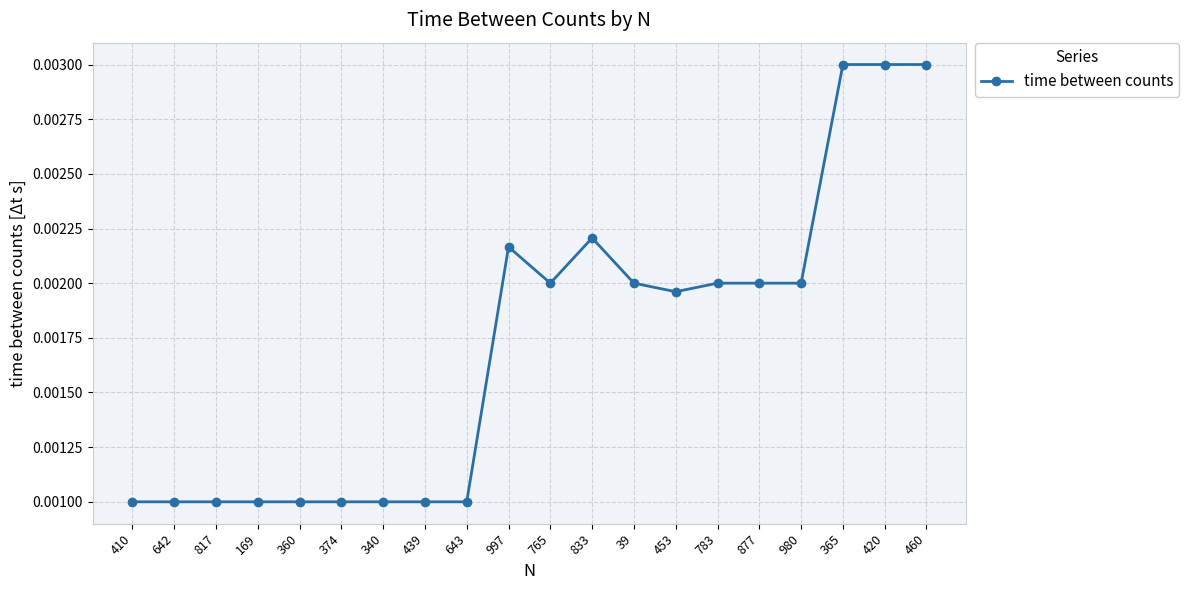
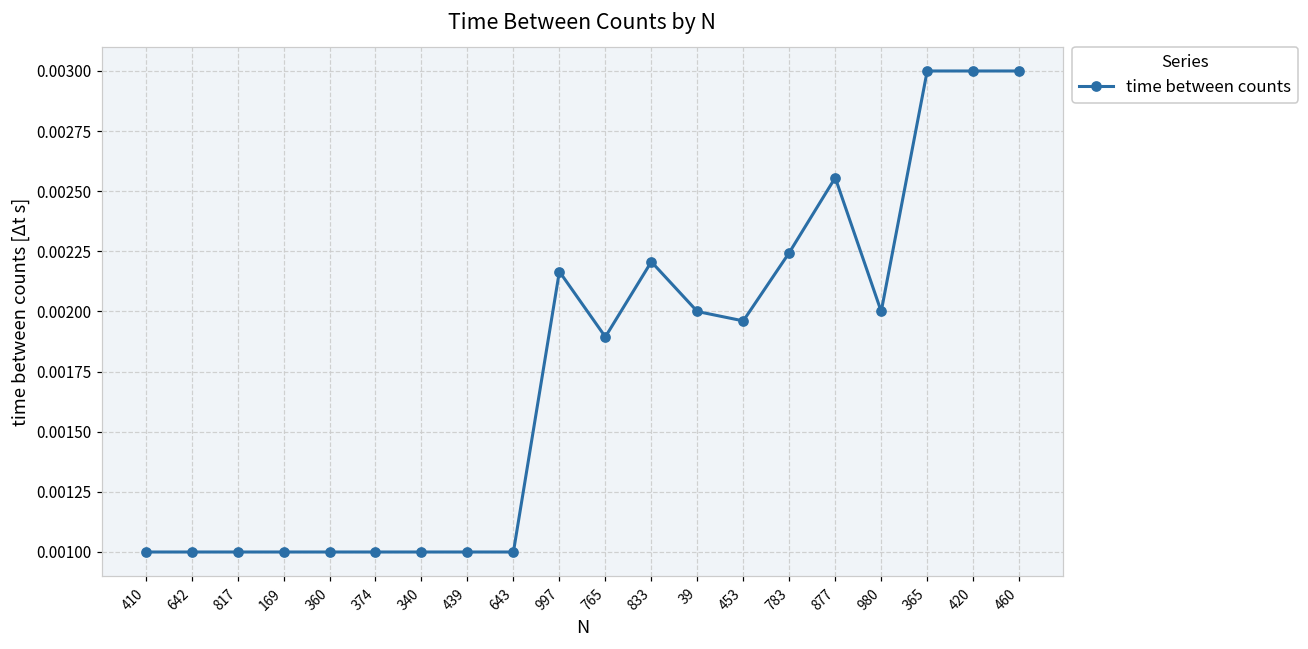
765: 0.00200 -> 0.00189
783: 0.00200 -> 0.00224
877: 0.00200 -> 0.00256
